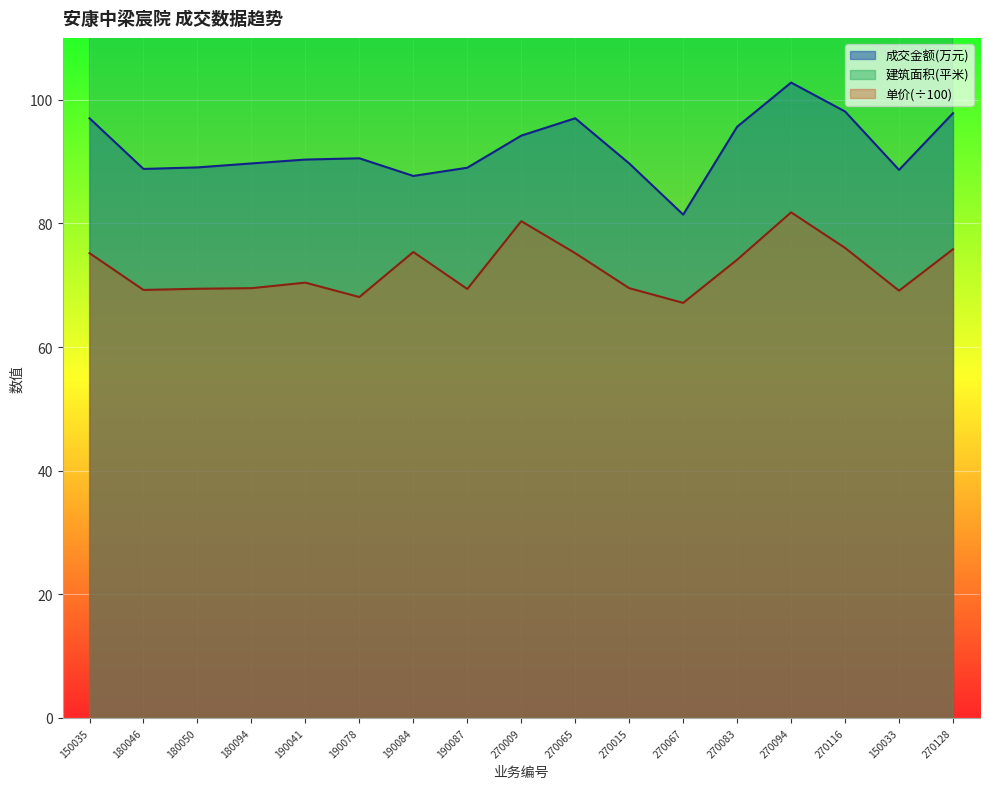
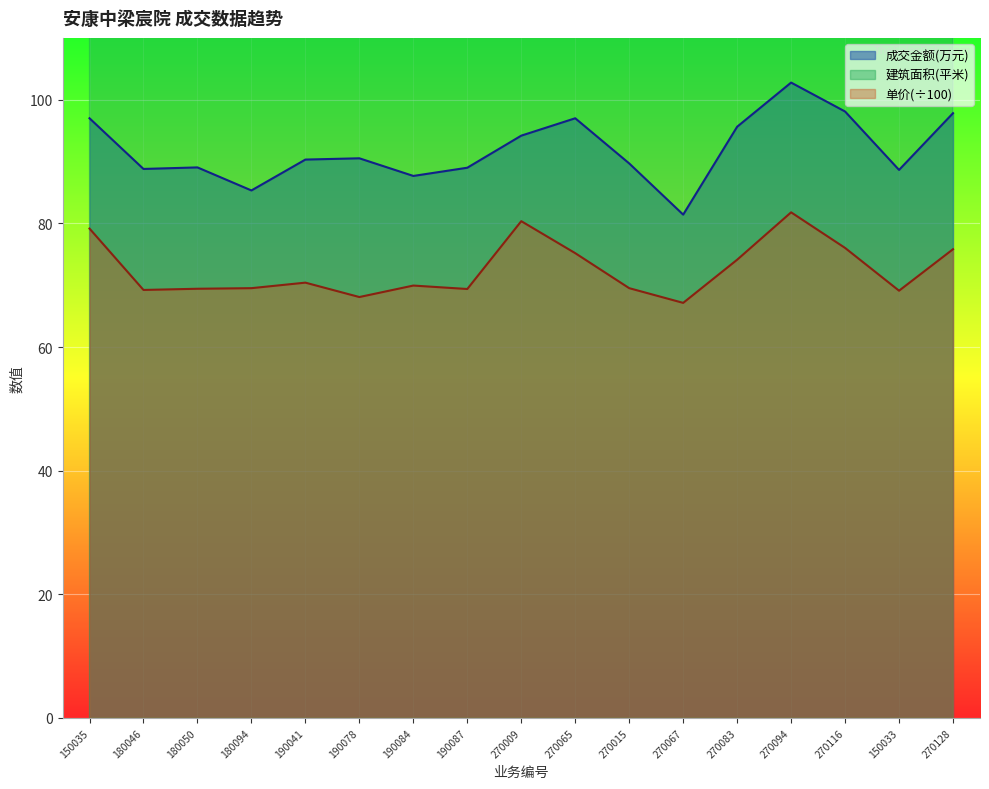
单价(÷100), 150035: 75 -> 79
成交金额(万元), 180094: 90 -> 85
单价(÷100), 190084: 75 -> 70
